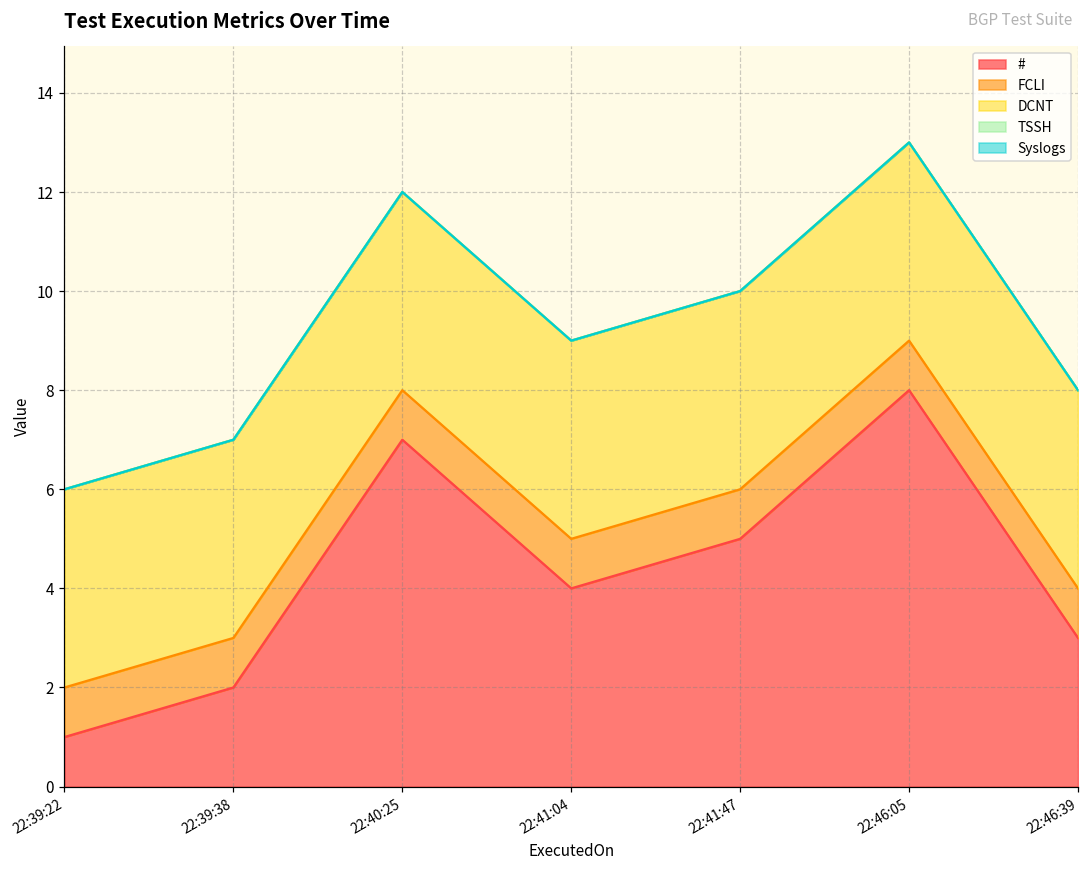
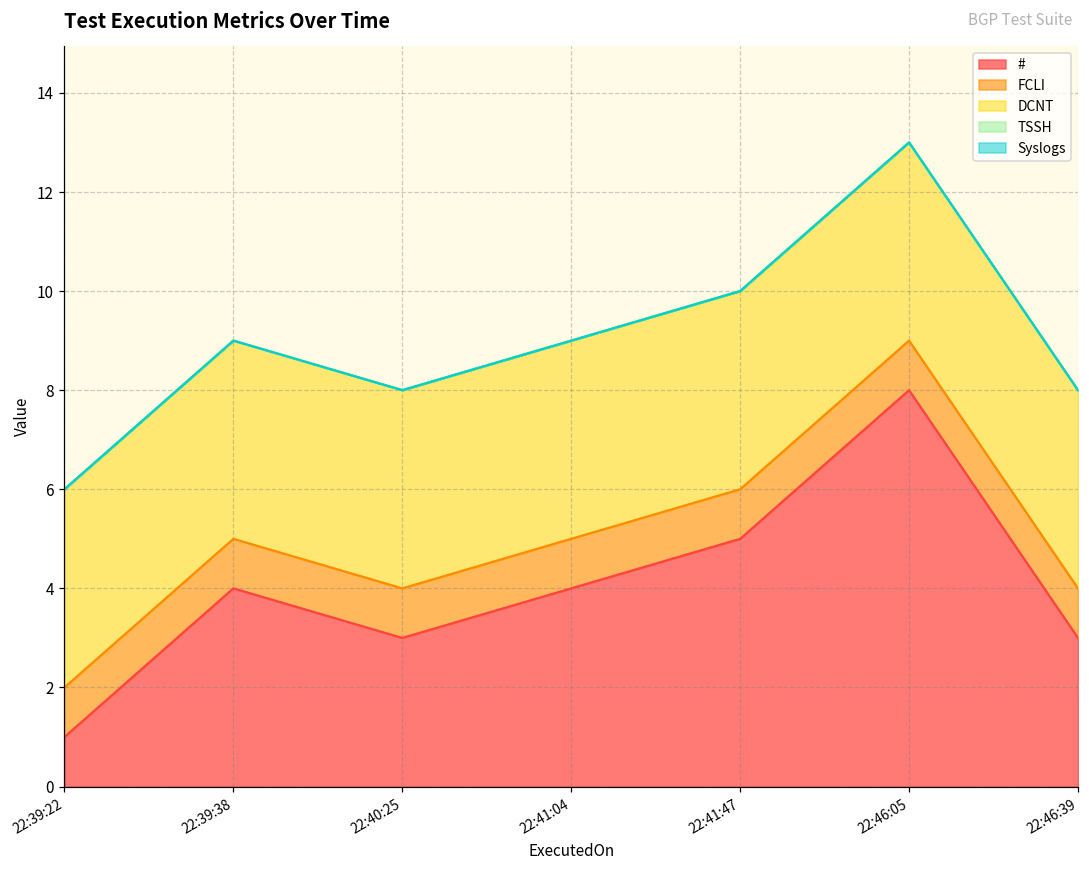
#, 22:39:38: 2 -> 4
#, 22:40:25: 7 -> 3
